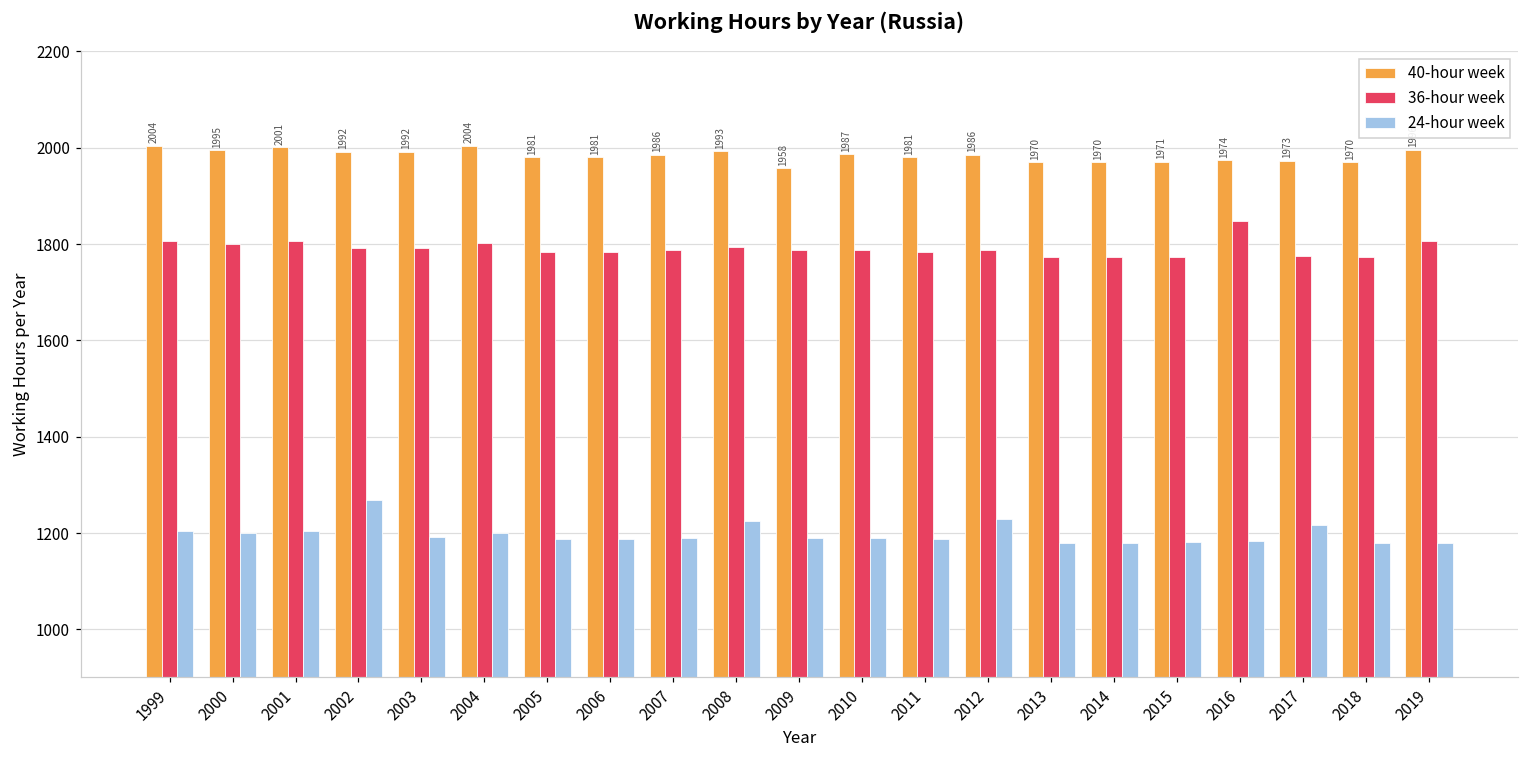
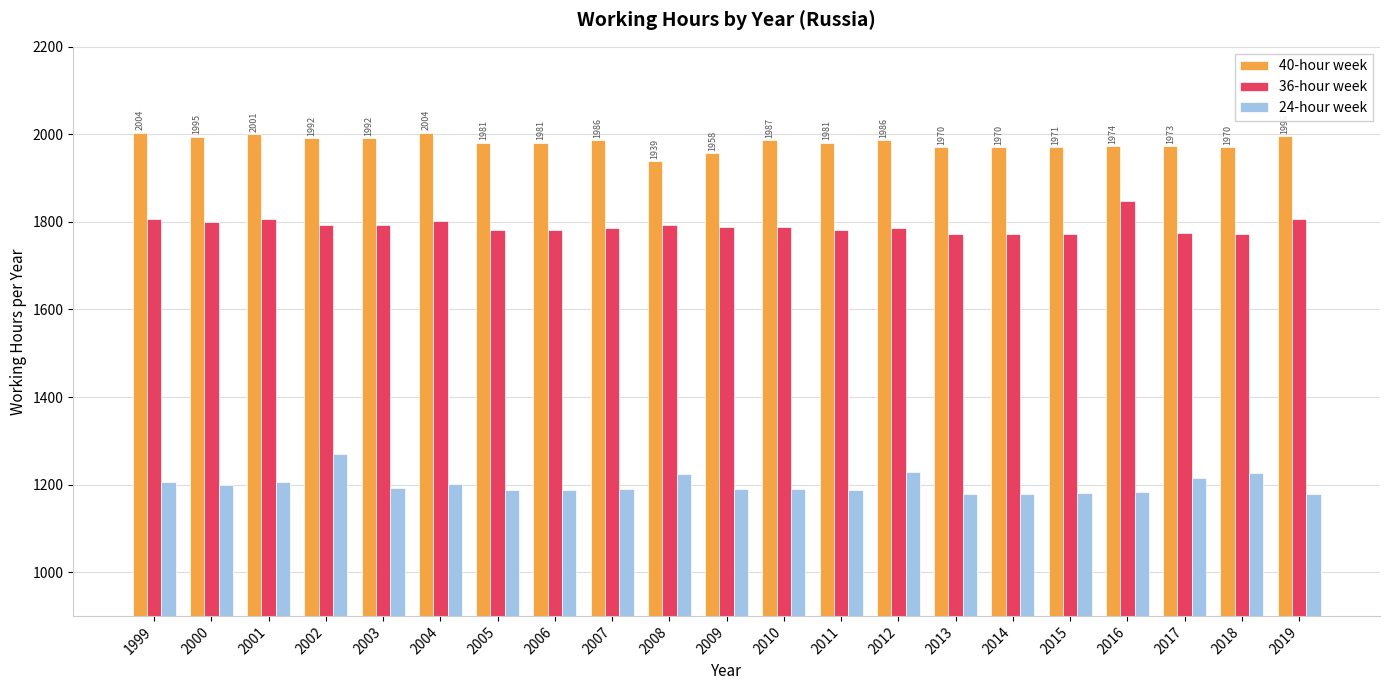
40-hour week, 2008: 1993 -> 1939
24-hour week, 2018: 1180 -> 1230
